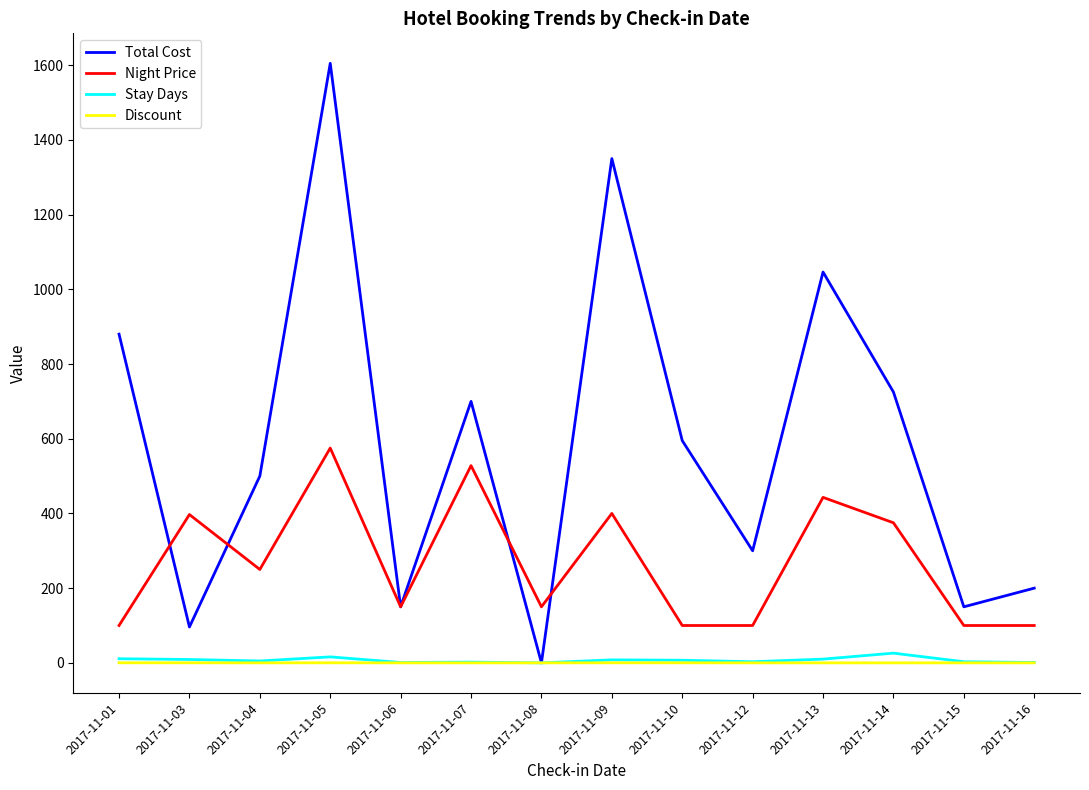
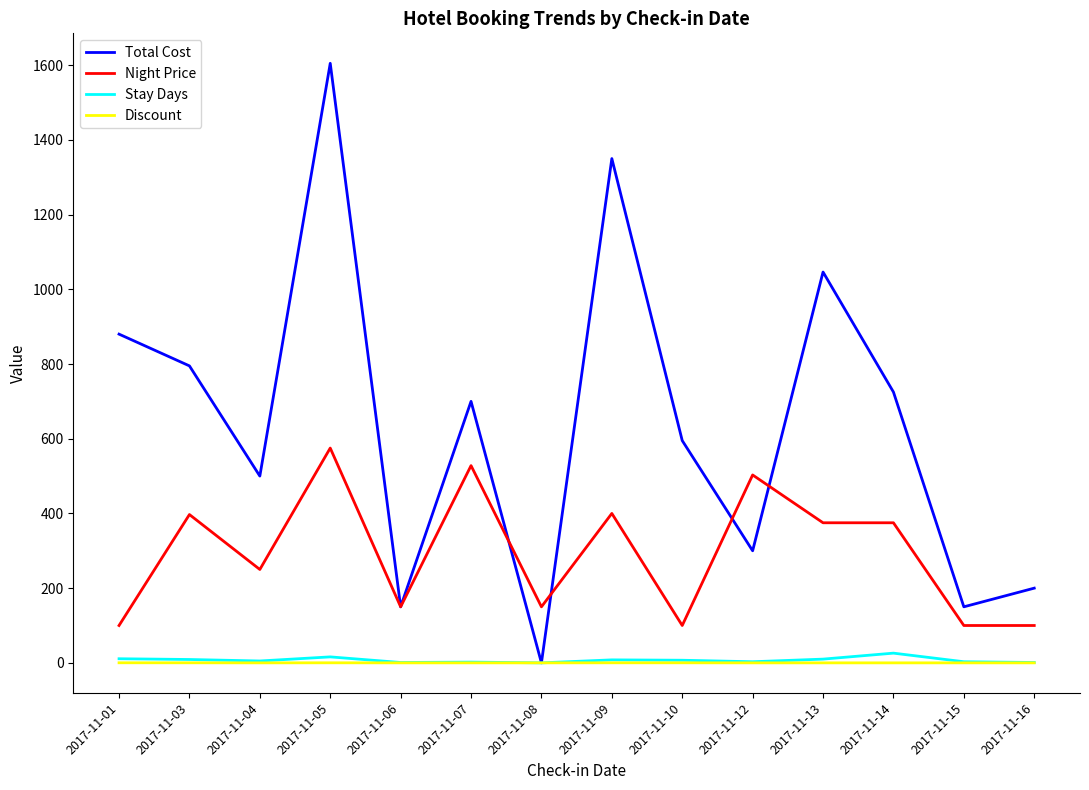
Total Cost, 2017-11-03: 100 -> 800
Night Price, 2017-11-12: 100 -> 500
Night Price, 2017-11-13: 440 -> 380
